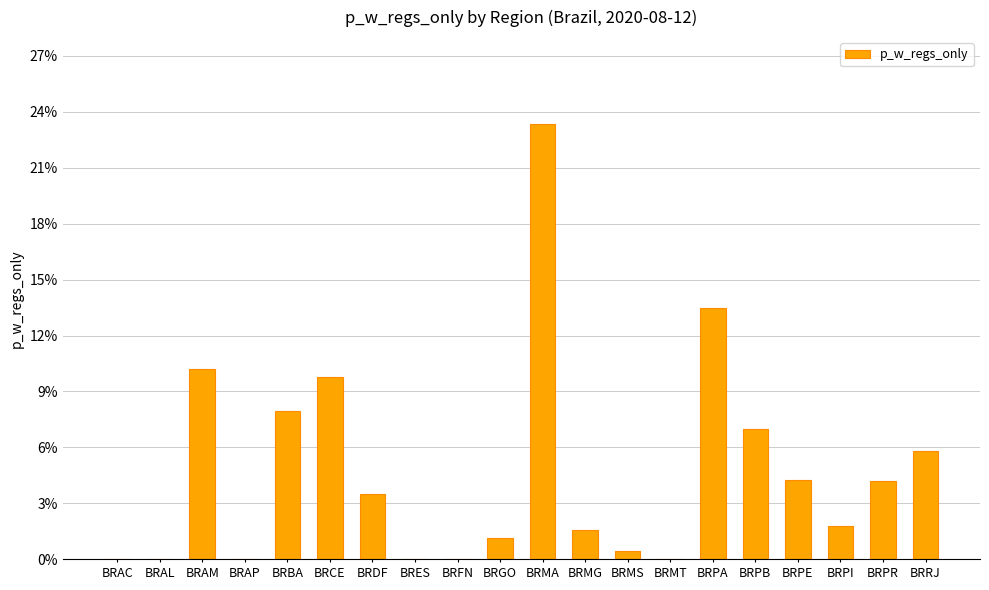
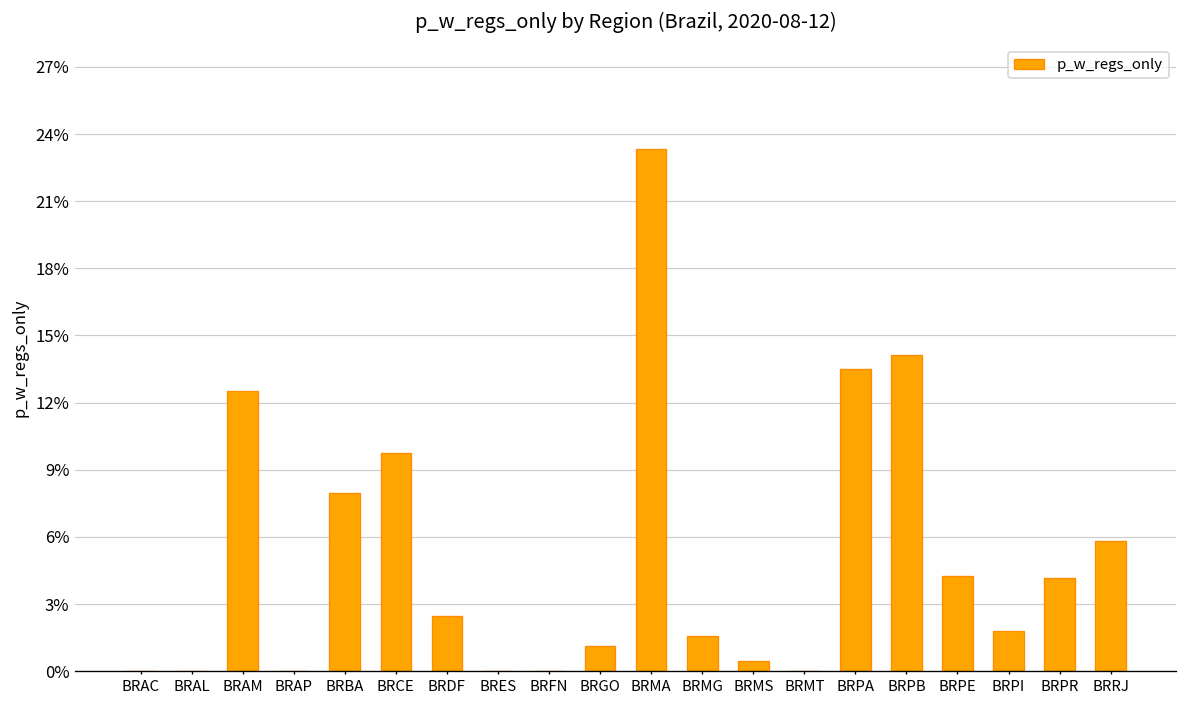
BRAM: 10.2% -> 12.5%
BRDF: 3.5% -> 2.5%
BRPB: 7.0% -> 14.1%
